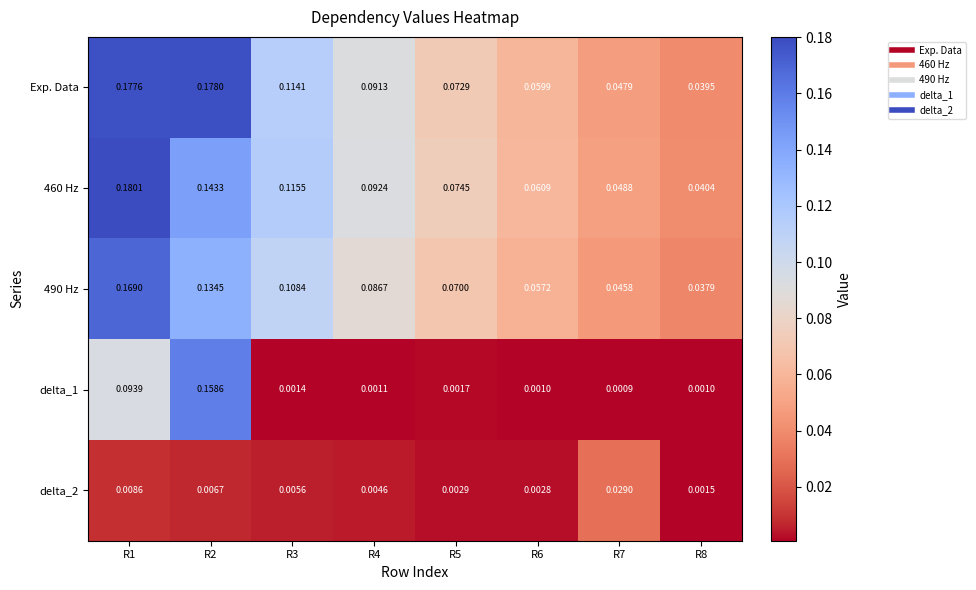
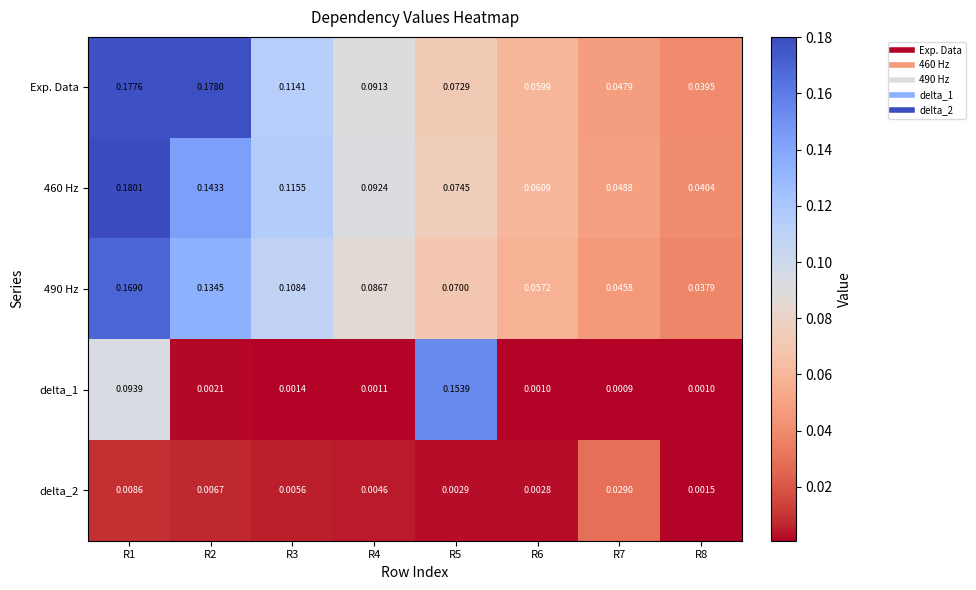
delta_1, R2: 0.1586 -> 0.0021
delta_1, R5: 0.0017 -> 0.1539
